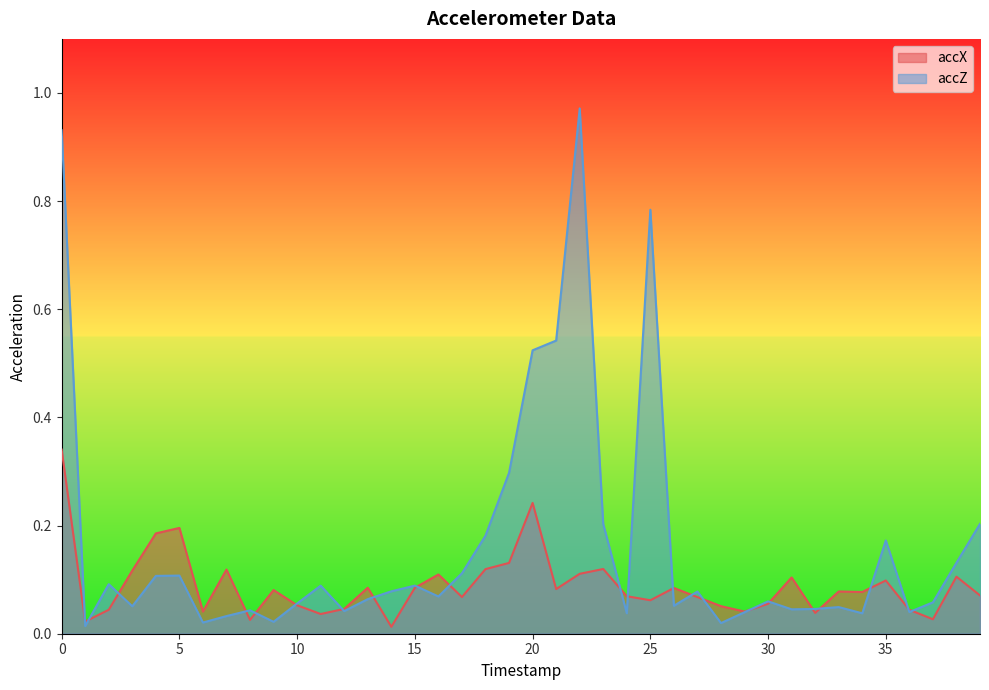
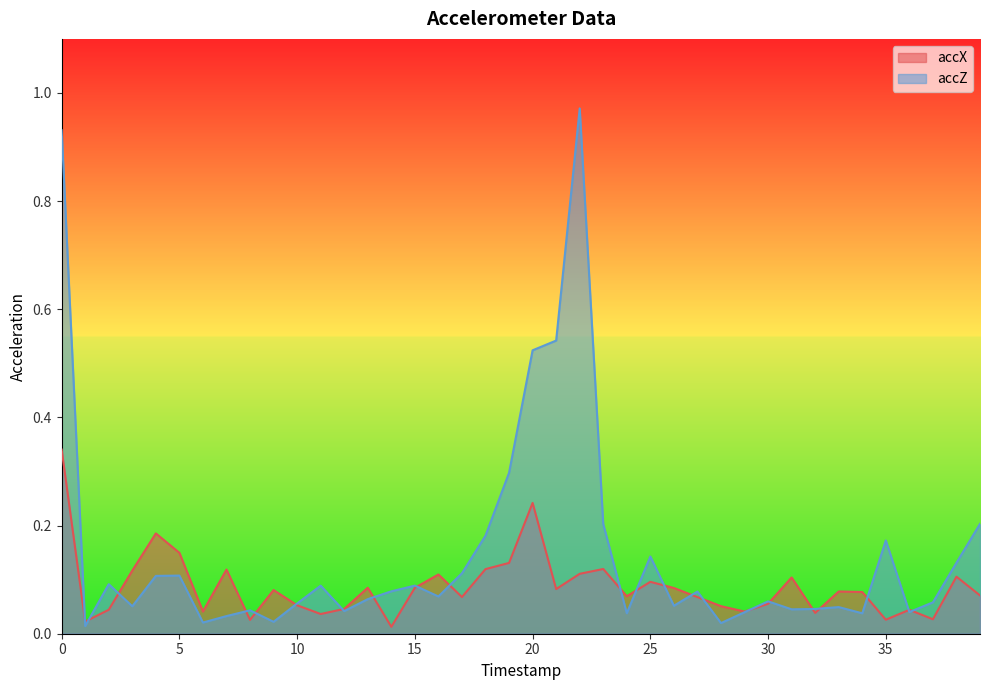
accX, 5: 0.20 -> 0.15
accX, 25: 0.06 -> 0.10
accZ, 25: 0.78 -> 0.14
accX, 35: 0.10 -> 0.03
